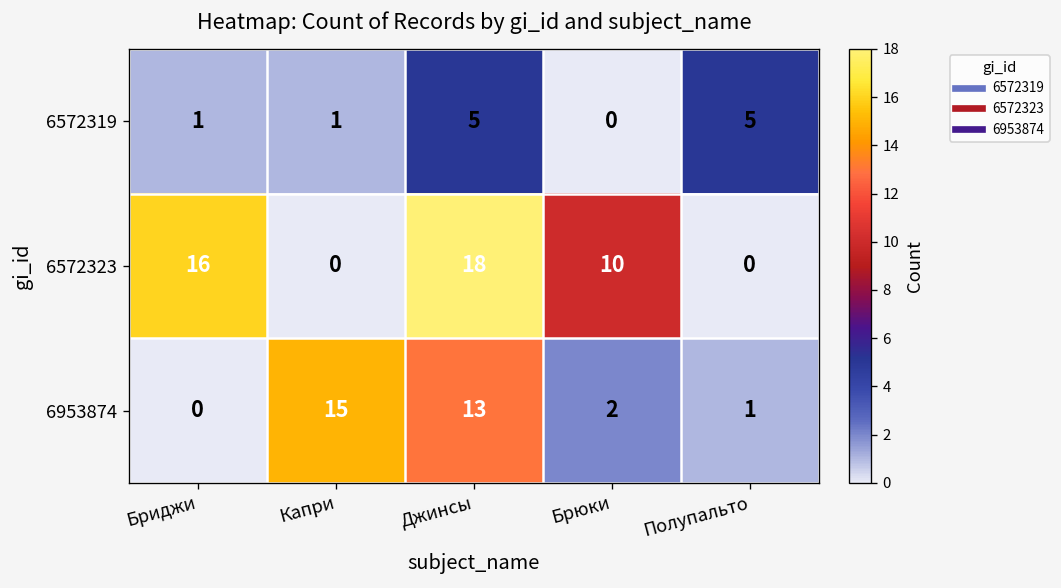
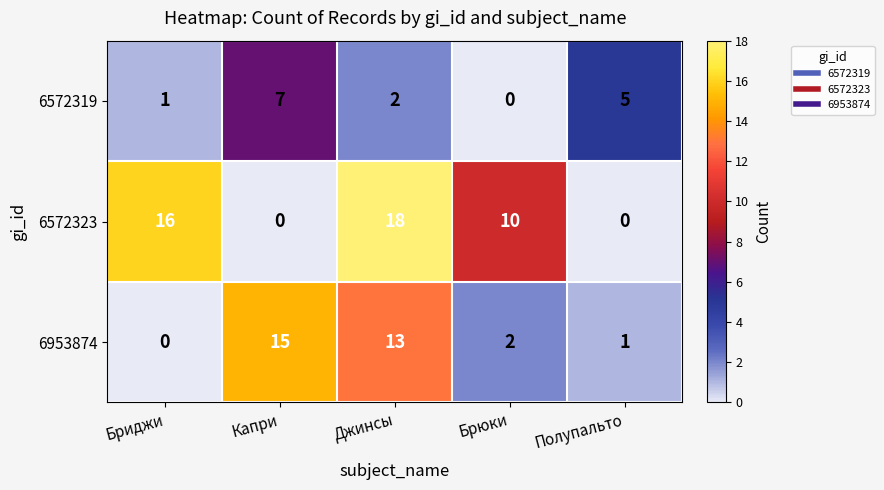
6572319, Капри: 1 -> 7
6572319, Джинсы: 5 -> 2
